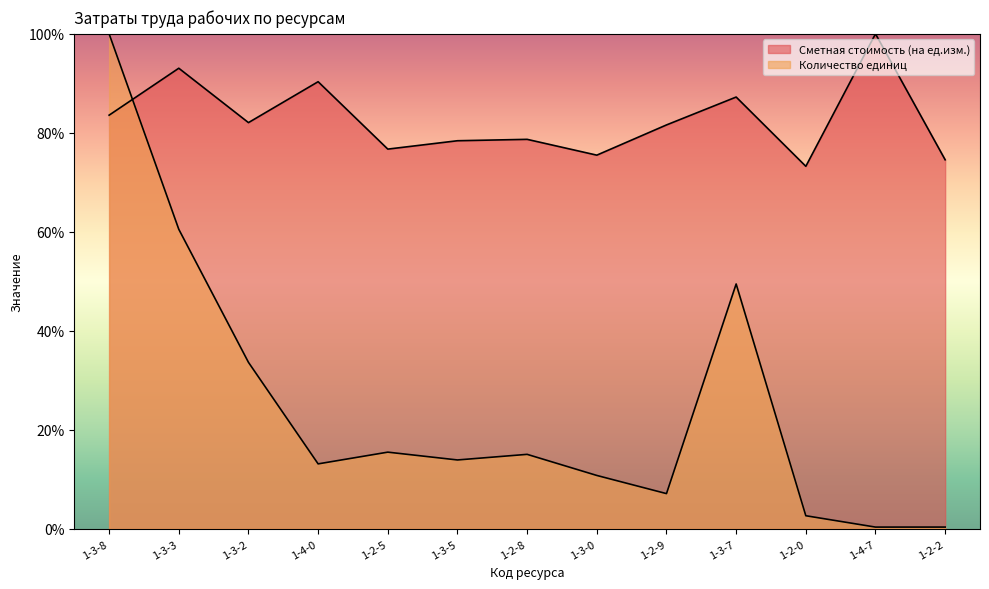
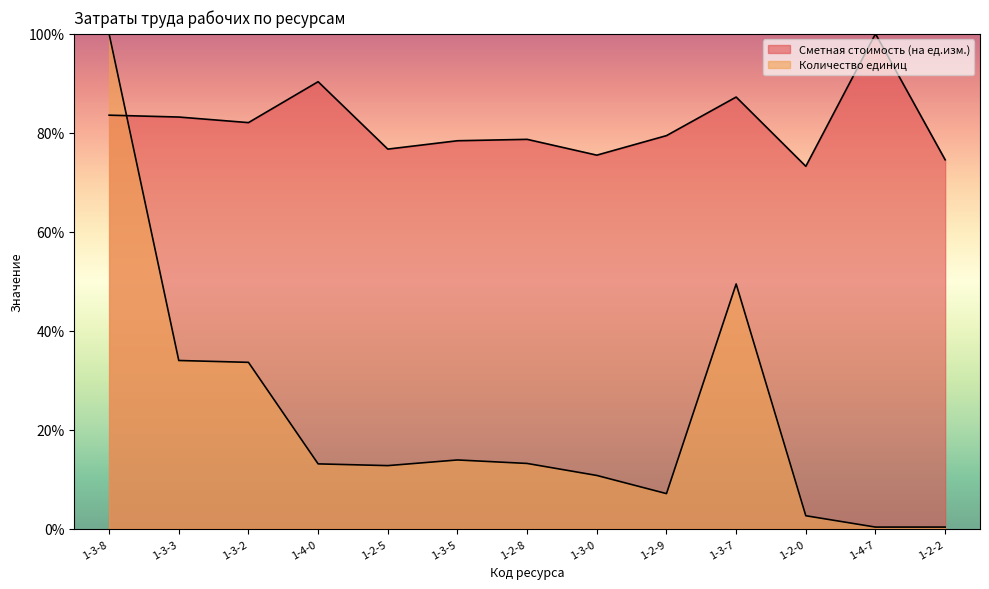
Сметная стоимость (на ед.изм.), 1-3-3: 93% -> 83%
Количество единиц, 1-3-3: 61% -> 34%
Количество единиц, 1-2-5: 15% -> 13%
Количество единиц, 1-2-8: 15% -> 13%
Сметная стоимость (на ед.изм.), 1-2-9: 82% -> 79%
